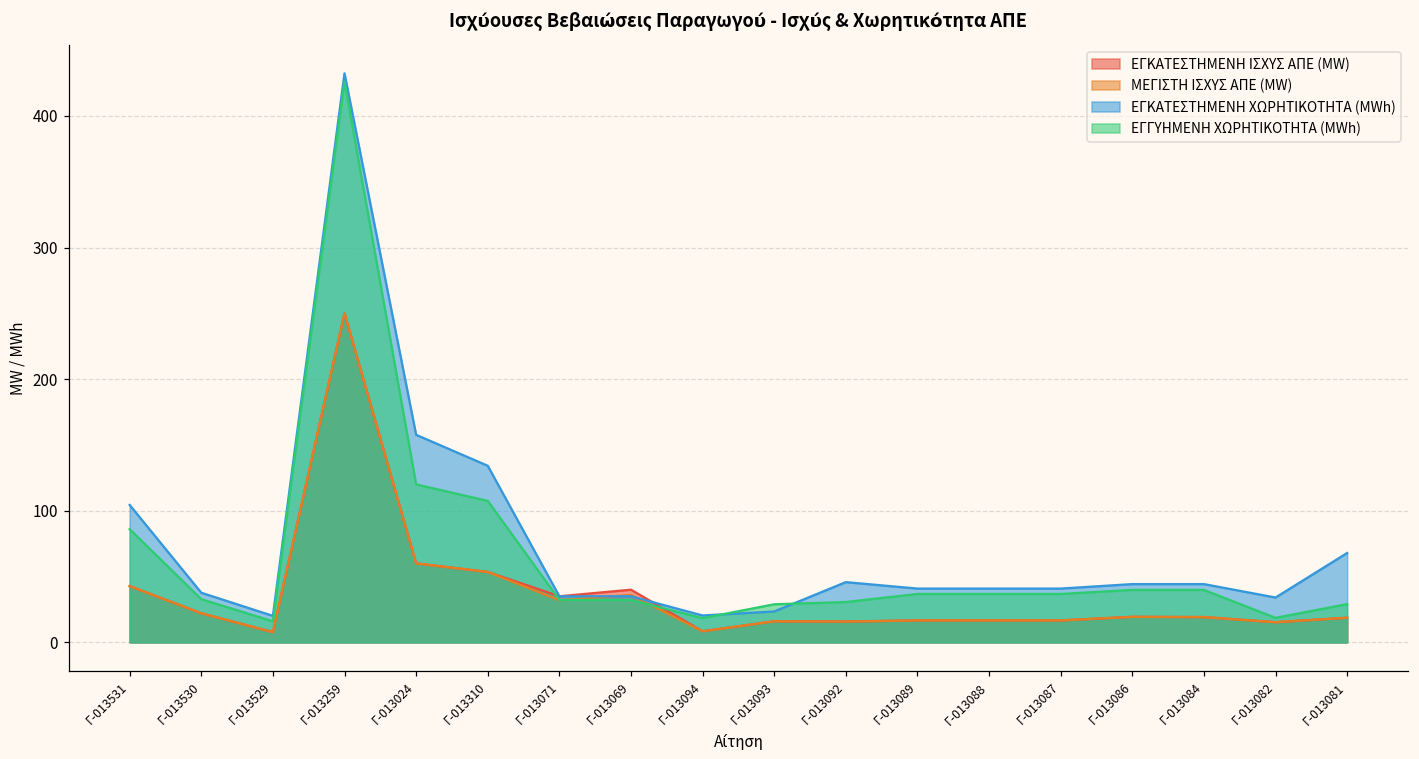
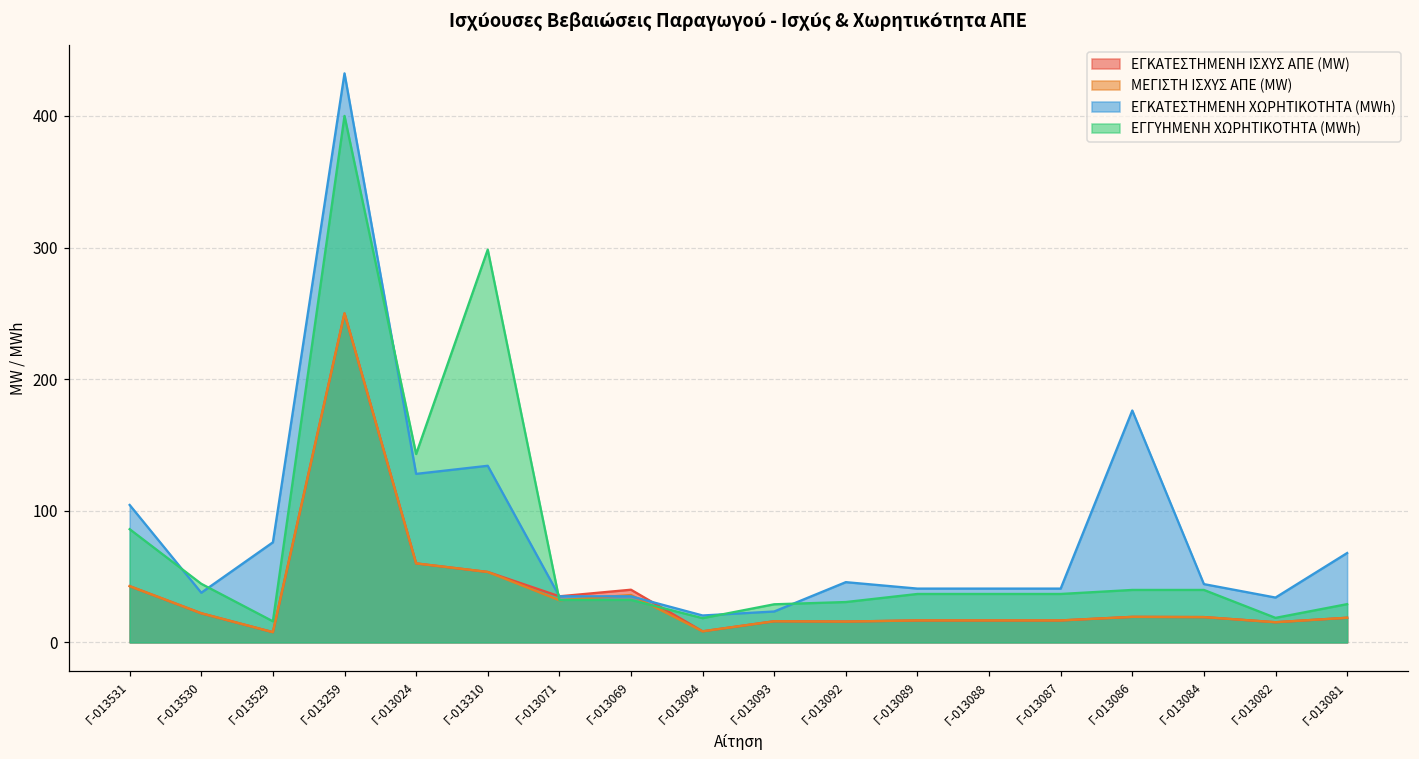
ΕΓΓΥΗΜΕΝΗ ΧΩΡΗΤΙΚΟΤΗΤΑ (MWh), Γ-013530: 33 -> 45
ΕΓΚΑΤΕΣΤΗΜΕΝΗ ΧΩΡΗΤΙΚΟΤΗΤΑ (MWh), Γ-013529: 20 -> 76
ΕΓΓΥΗΜΕΝΗ ΧΩΡΗΤΙΚΟΤΗΤΑ (MWh), Γ-013259: 426 -> 400
ΕΓΚΑΤΕΣΤΗΜΕΝΗ ΧΩΡΗΤΙΚΟΤΗΤΑ (MWh), Γ-013024: 158 -> 128
ΕΓΓΥΗΜΕΝΗ ΧΩΡΗΤΙΚΟΤΗΤΑ (MWh), Γ-013024: 120 -> 143
ΕΓΓΥΗΜΕΝΗ ΧΩΡΗΤΙΚΟΤΗΤΑ (MWh), Γ-013310: 108 -> 298
ΕΓΚΑΤΕΣΤΗΜΕΝΗ ΧΩΡΗΤΙΚΟΤΗΤΑ (MWh), Γ-013086: 44 -> 176
